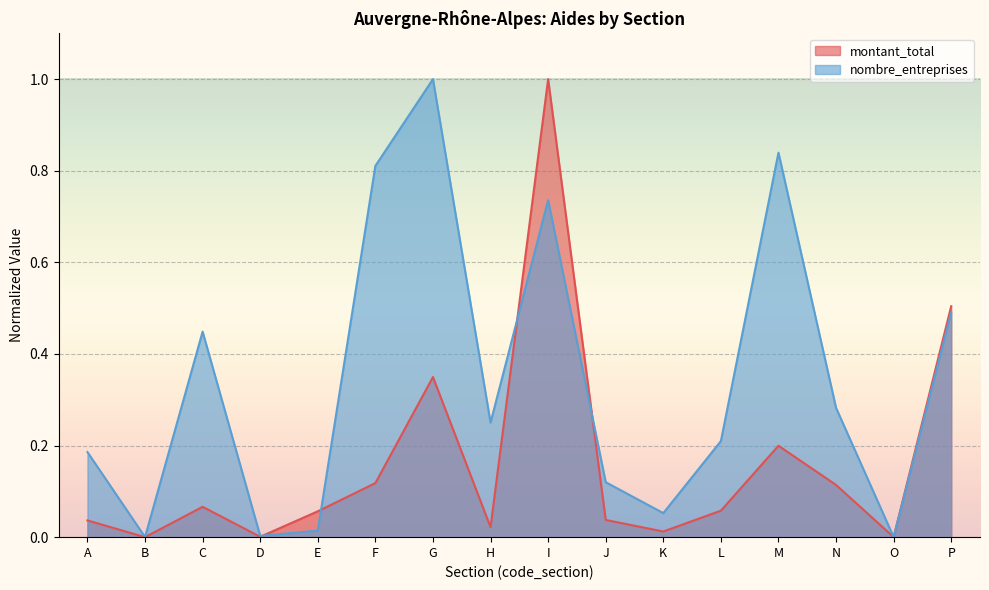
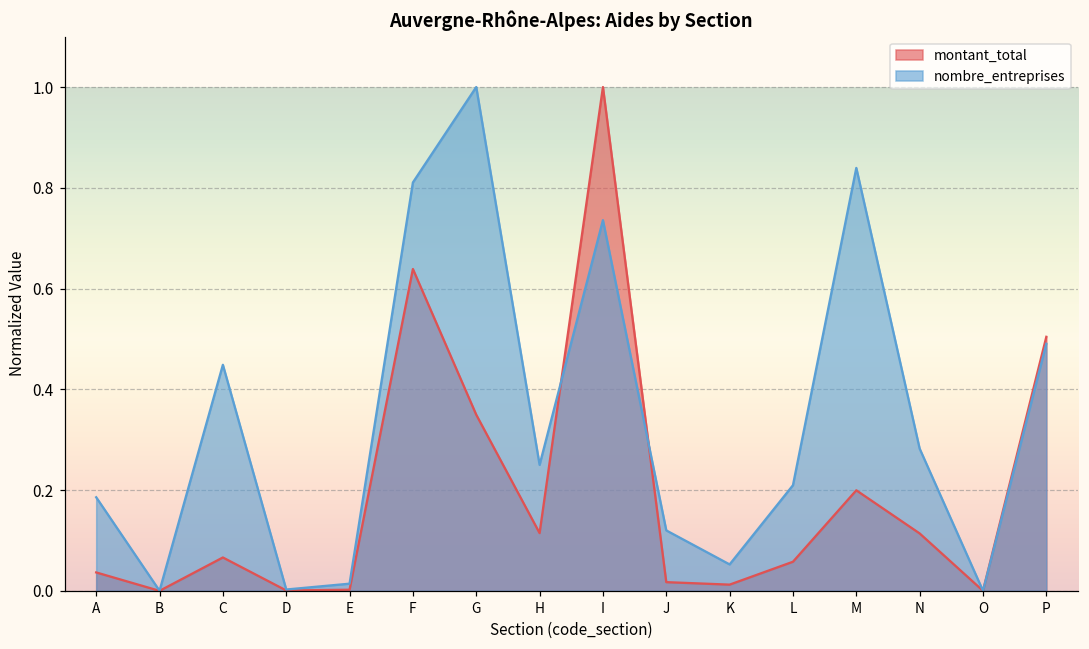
montant_total, E: 0.06 -> 0.00
montant_total, F: 0.12 -> 0.64
montant_total, H: 0.02 -> 0.11
montant_total, J: 0.04 -> 0.02
